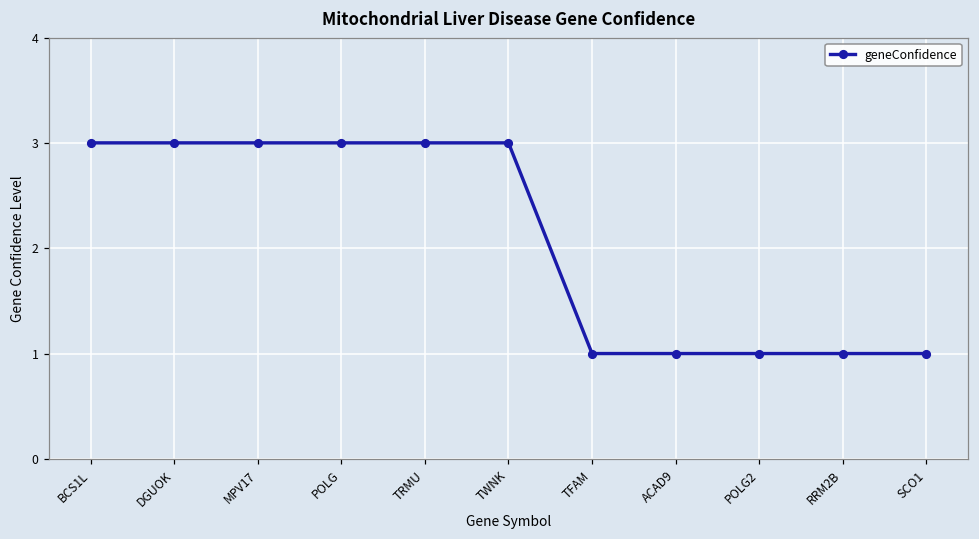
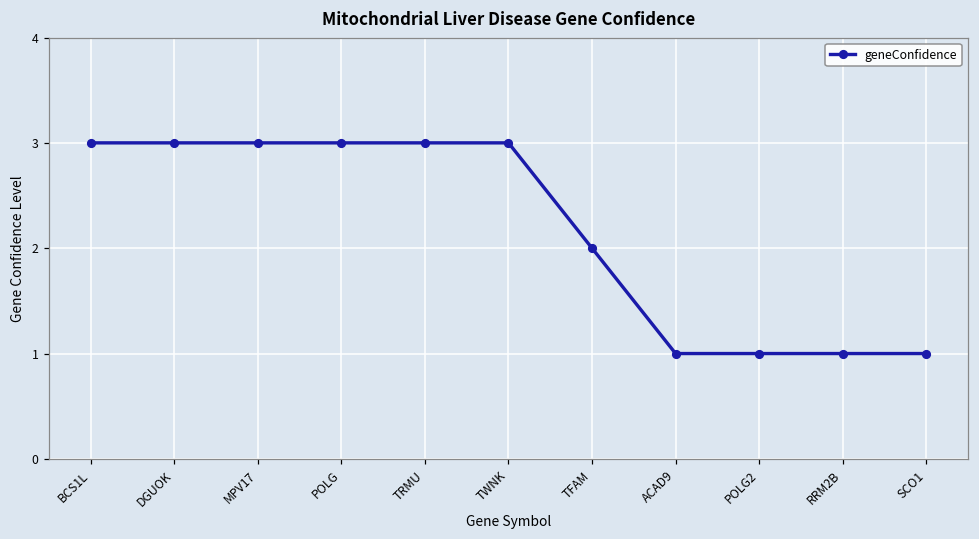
TFAM: 1 -> 2
